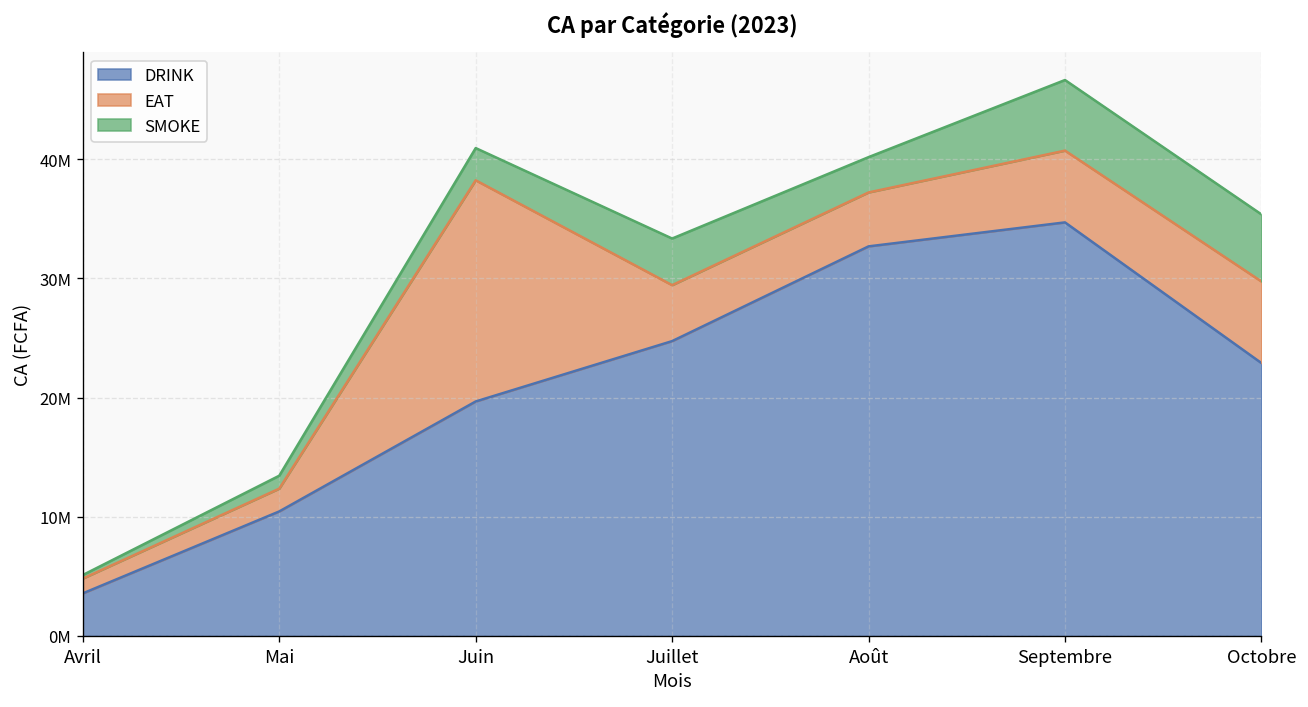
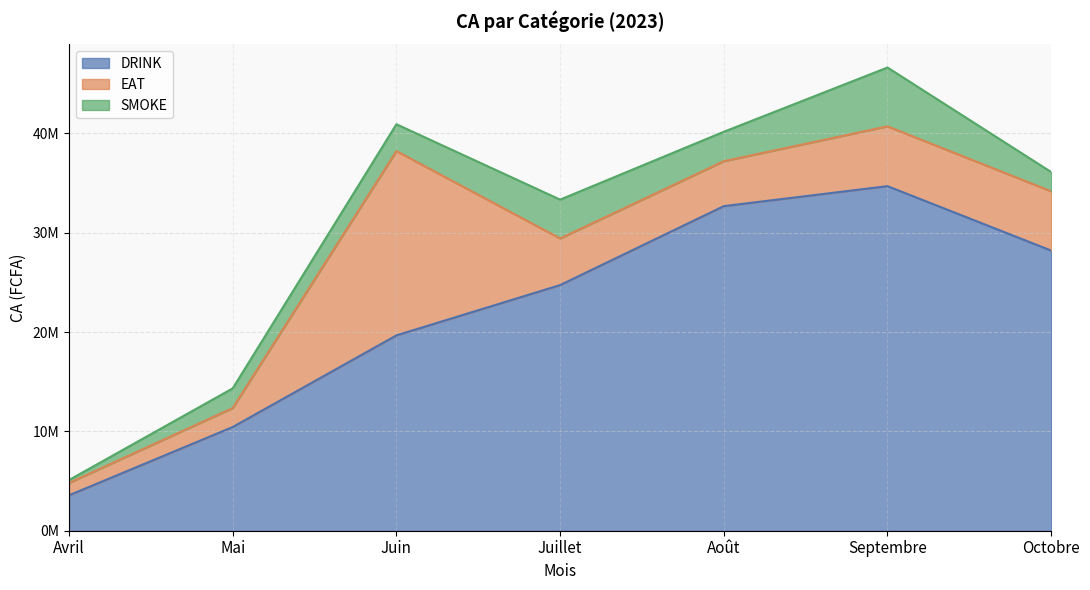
SMOKE, Mai: 1000000 -> 2000000
DRINK, Octobre: 23000000 -> 28000000
EAT, Octobre: 7000000 -> 6000000
SMOKE, Octobre: 6000000 -> 2000000
